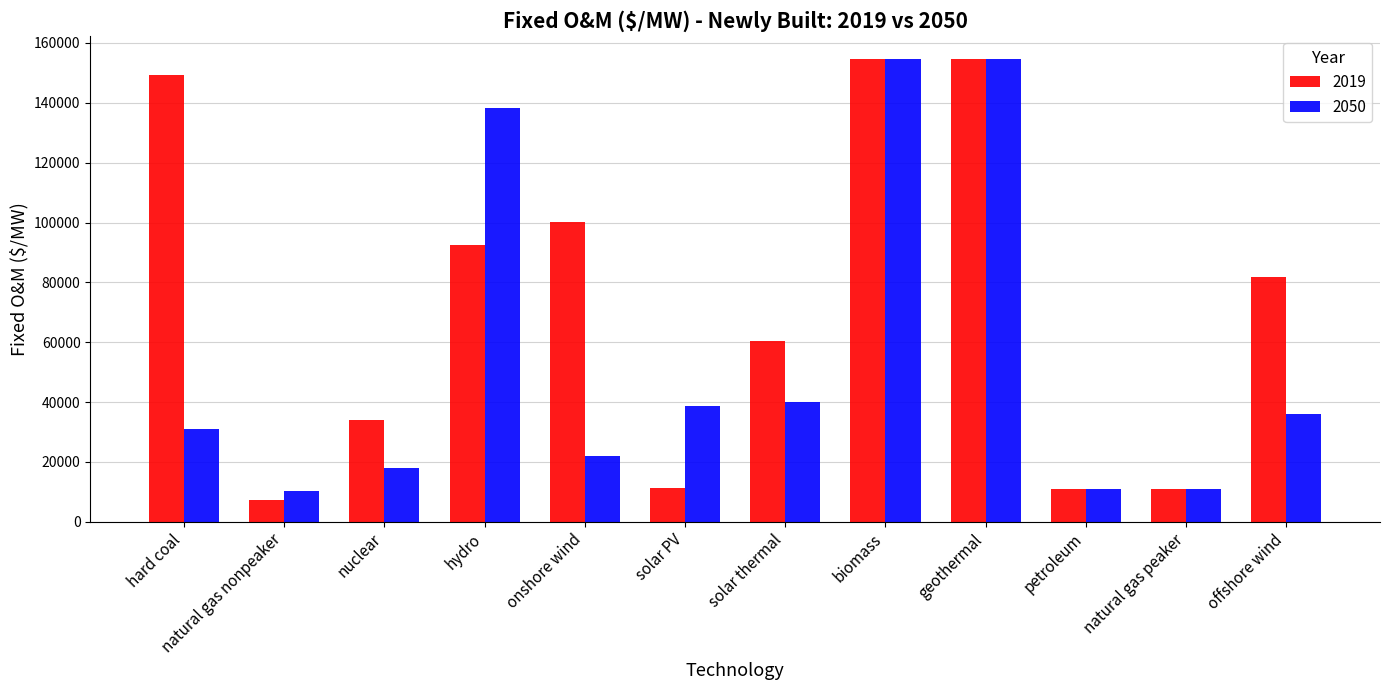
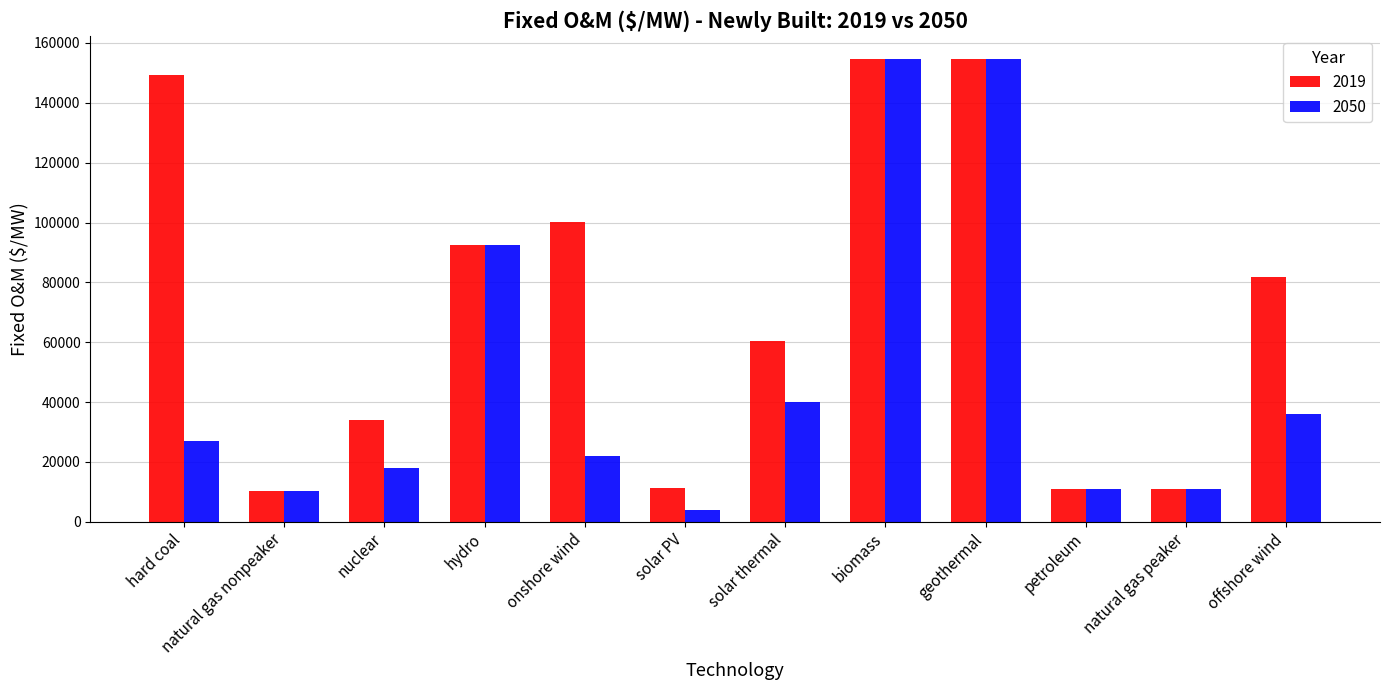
2050, hard coal: 31000 -> 27000
2019, natural gas nonpeaker: 7000 -> 10000
2050, hydro: 138000 -> 92000
2050, solar PV: 39000 -> 4000
